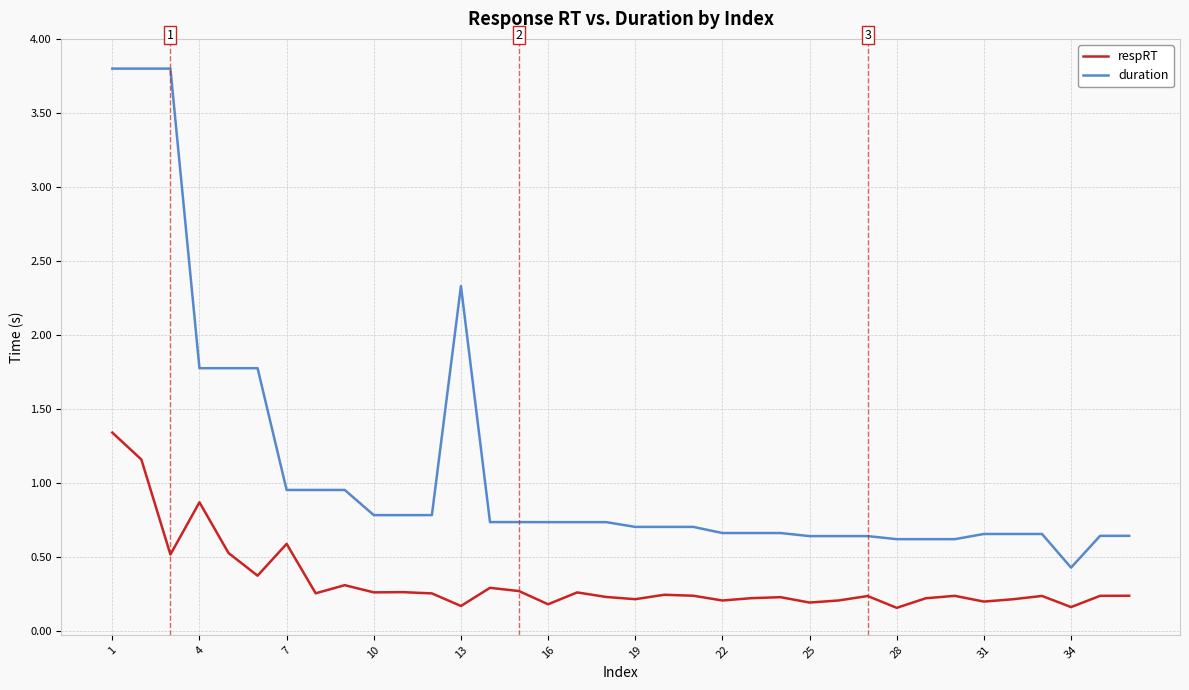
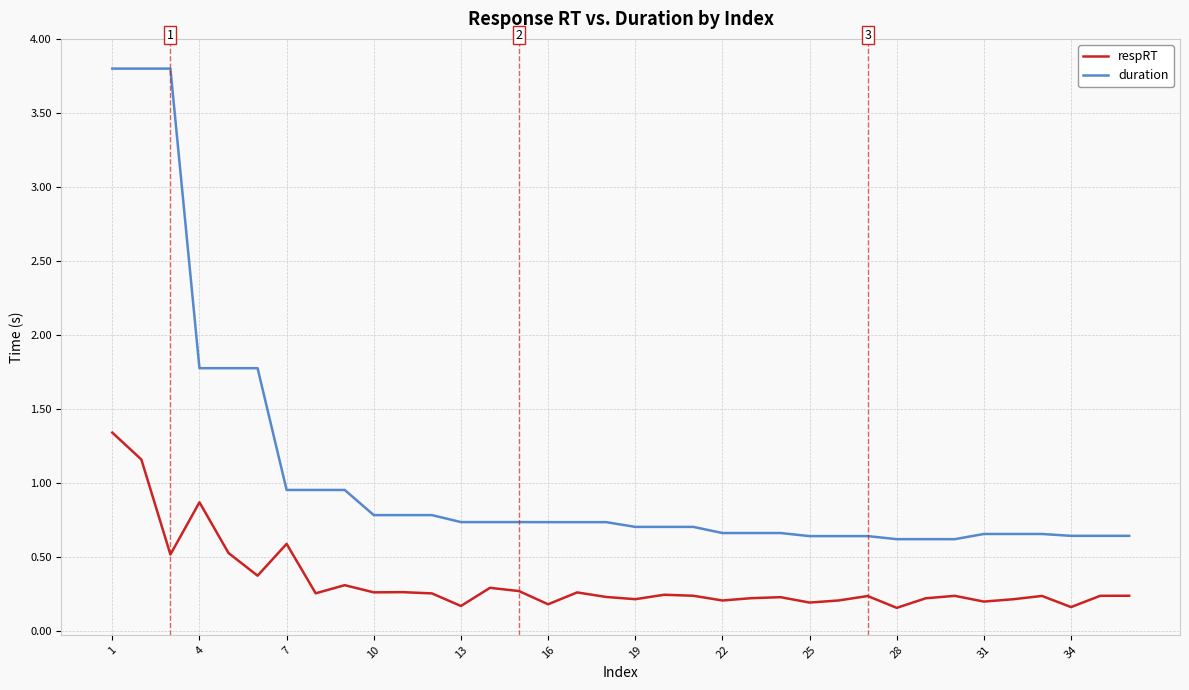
duration, 13: 2.33 -> 0.74
duration, 34: 0.43 -> 0.64
